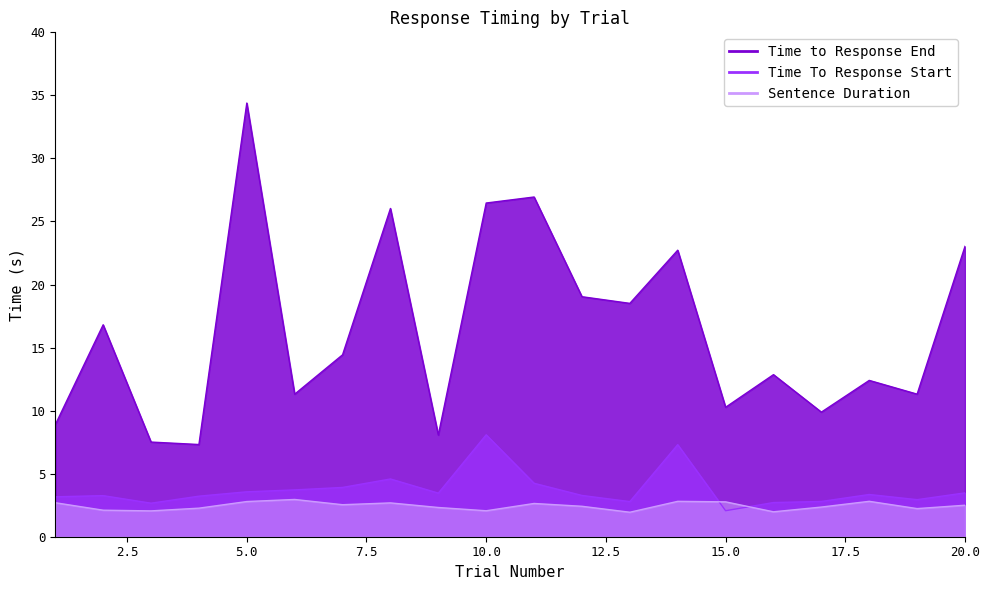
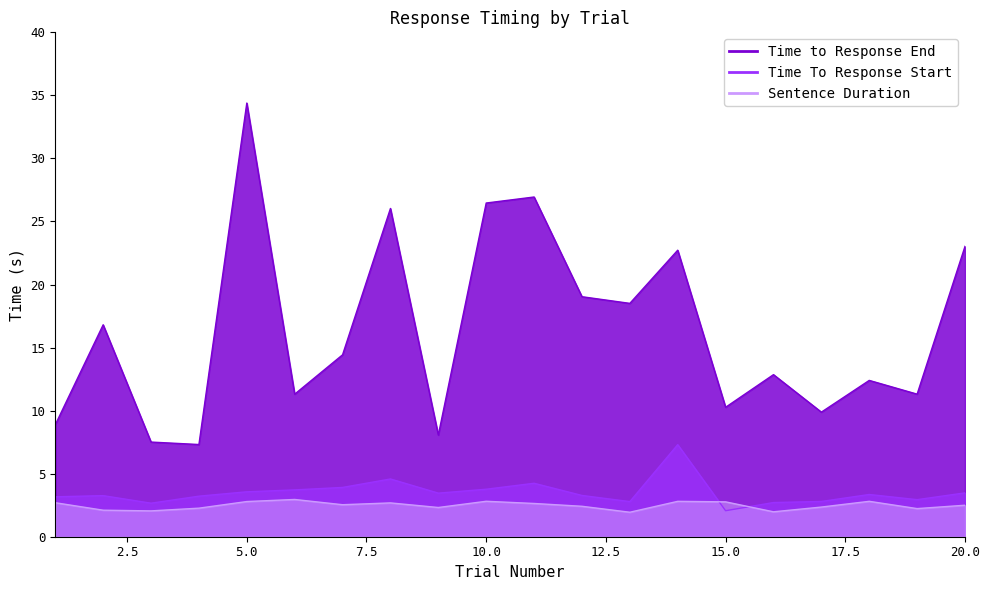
Time To Response Start, 10.0: 8.1 -> 3.8
Sentence Duration, 10.0: 2.1 -> 2.8
